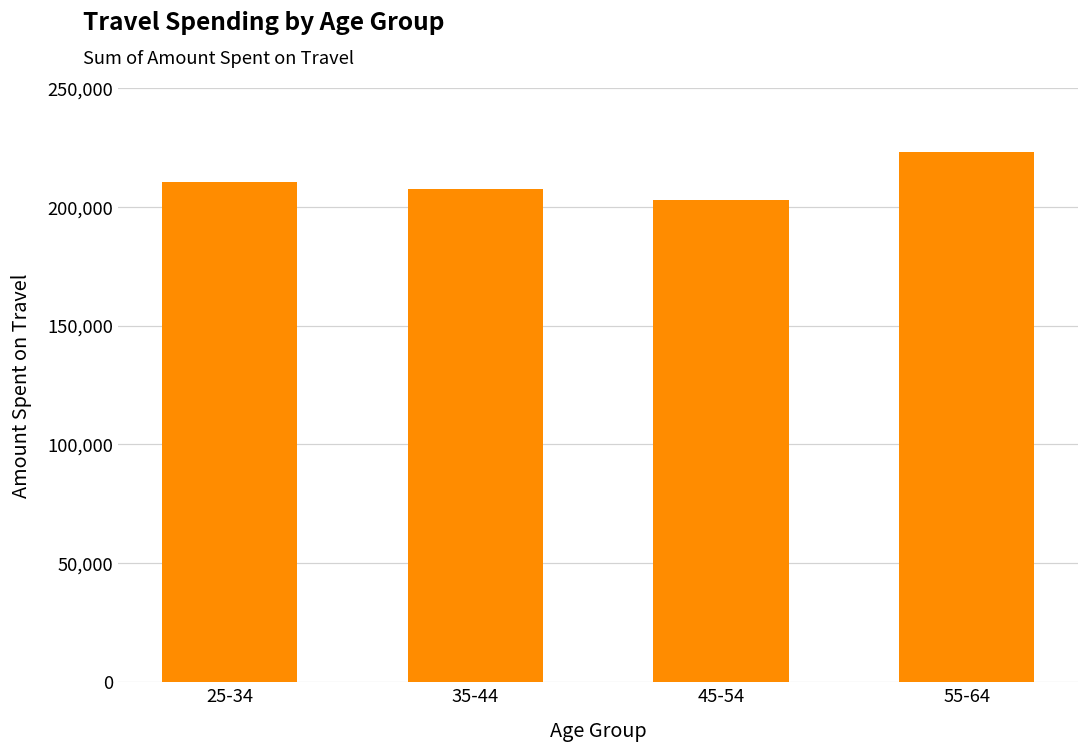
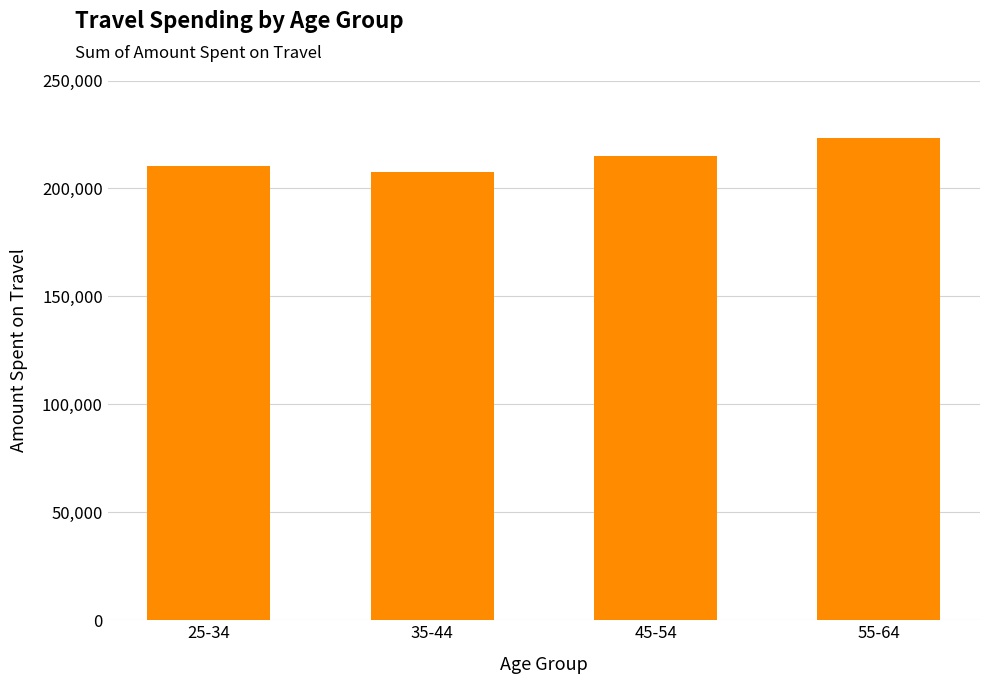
45-54: 203,000 -> 215,000
